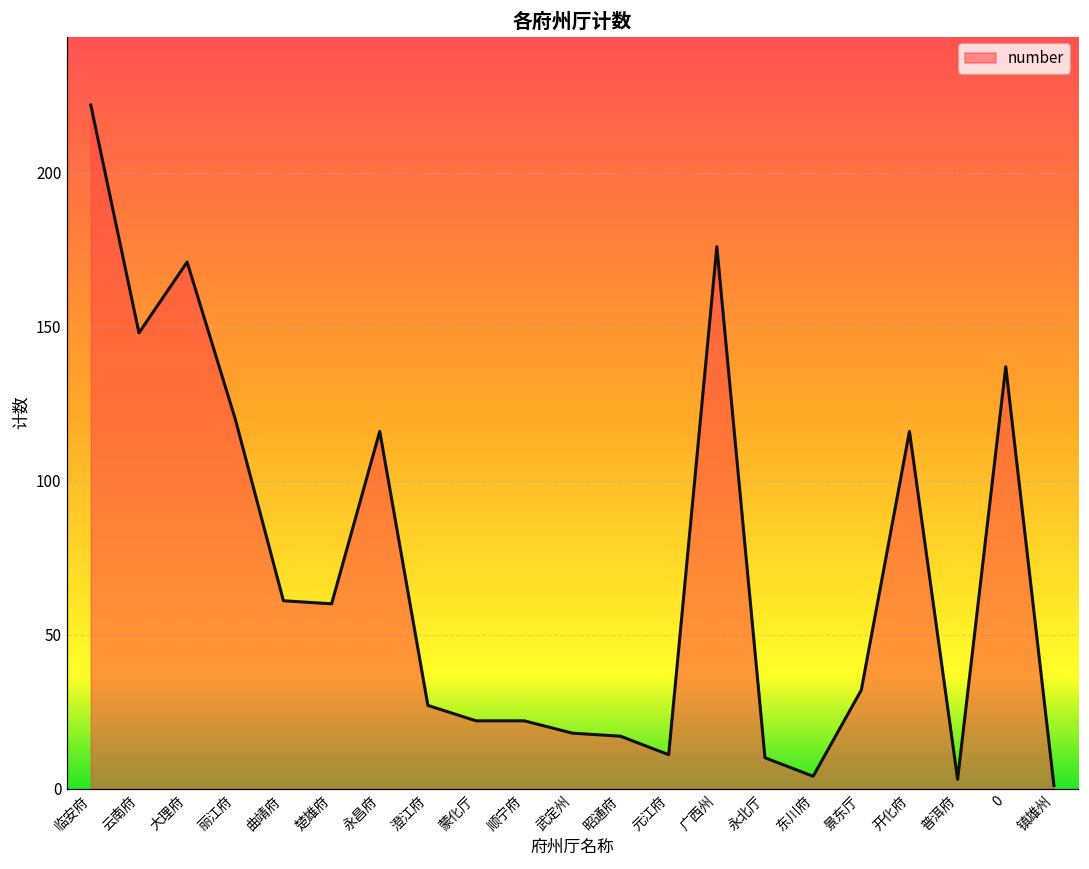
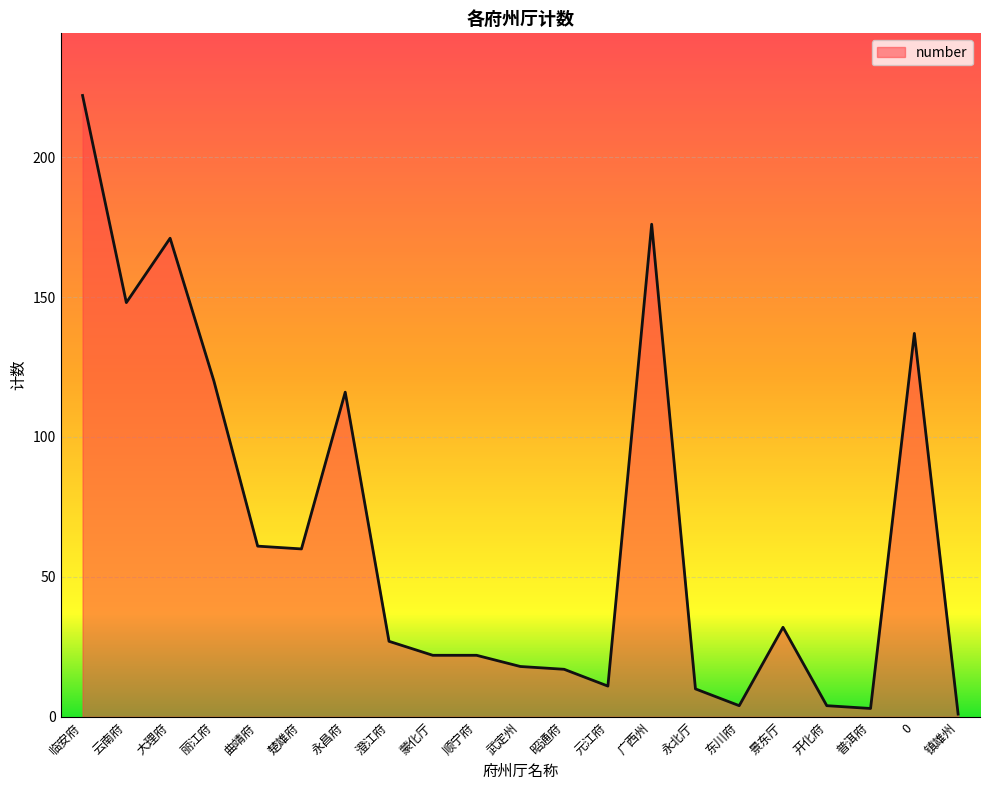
开化府: 116 -> 4
